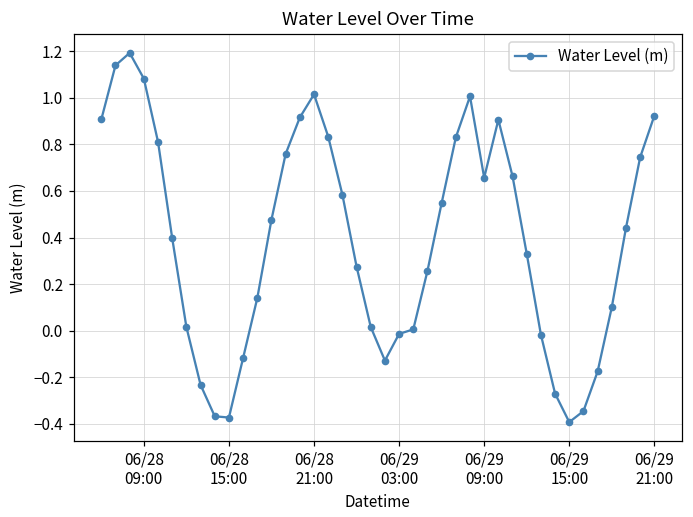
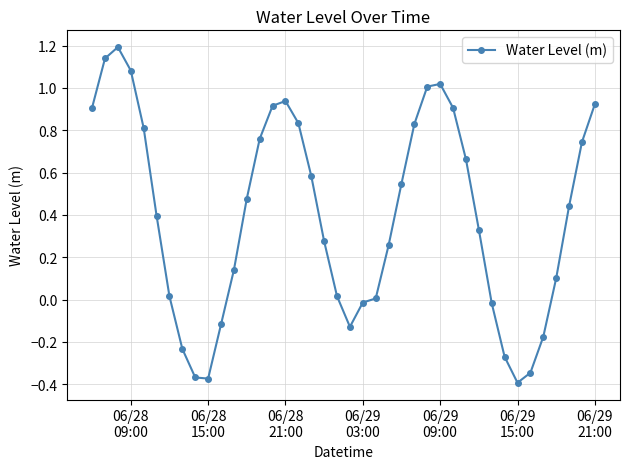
06/28 21:00: 1.02 -> 0.94
06/29 09:00: 0.66 -> 1.02
